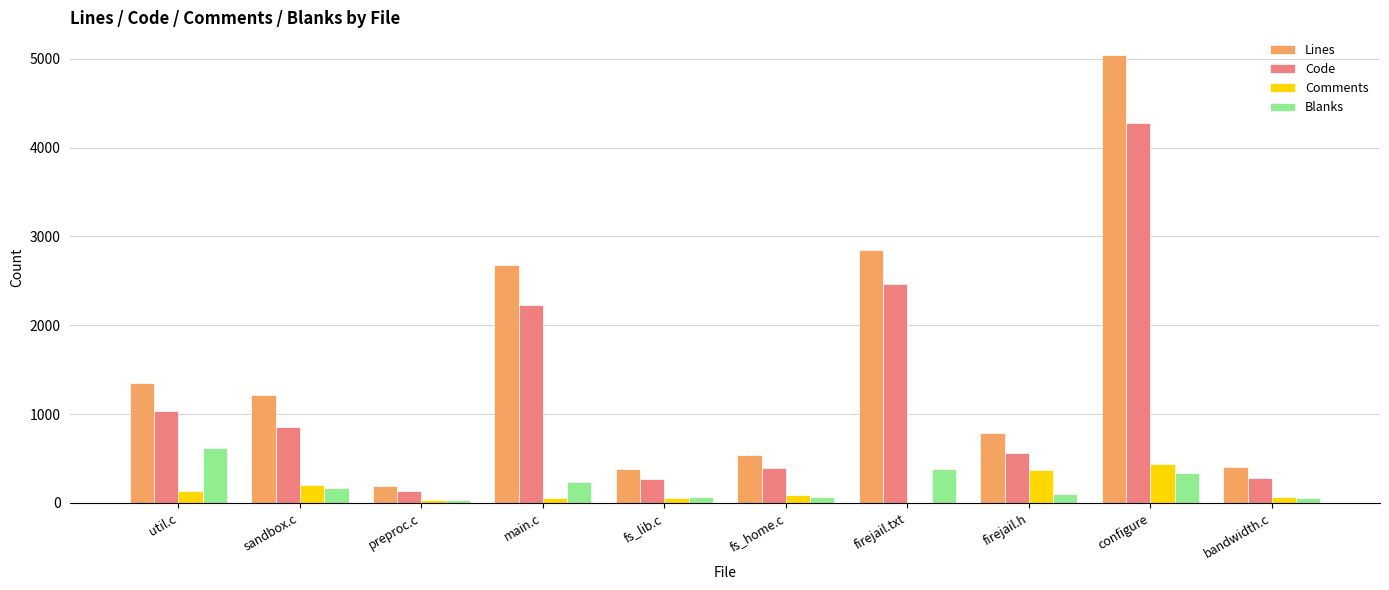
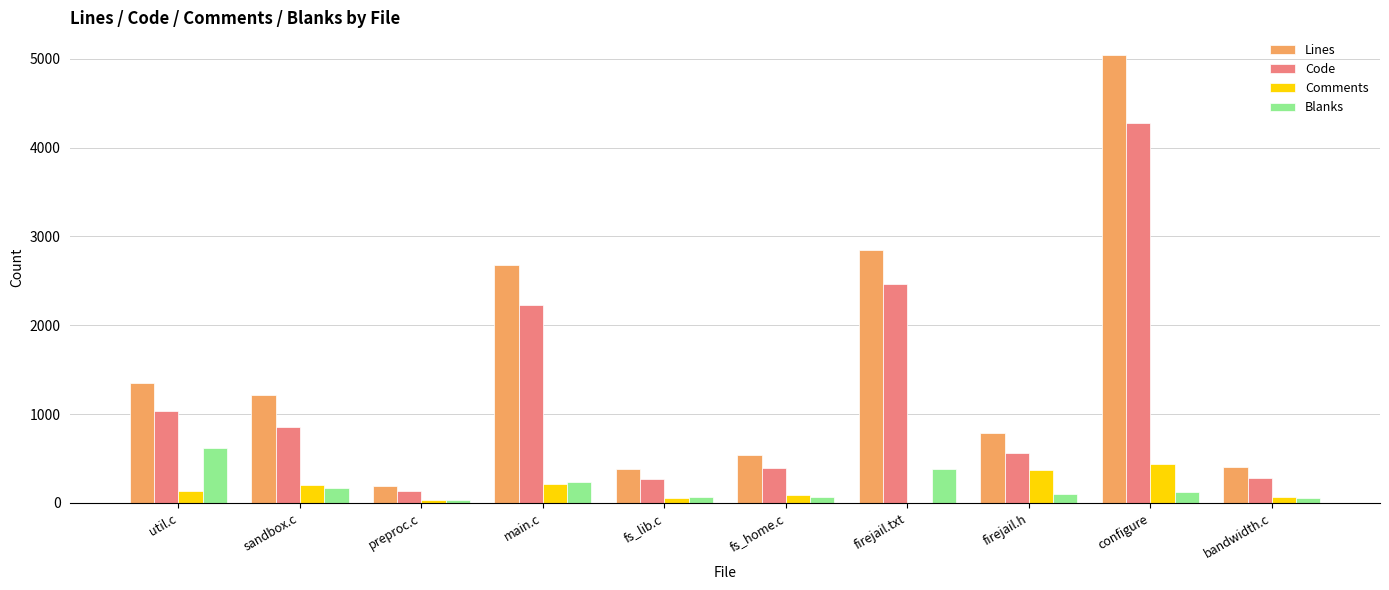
Comments, main.c: 100 -> 200
Blanks, configure: 300 -> 100
